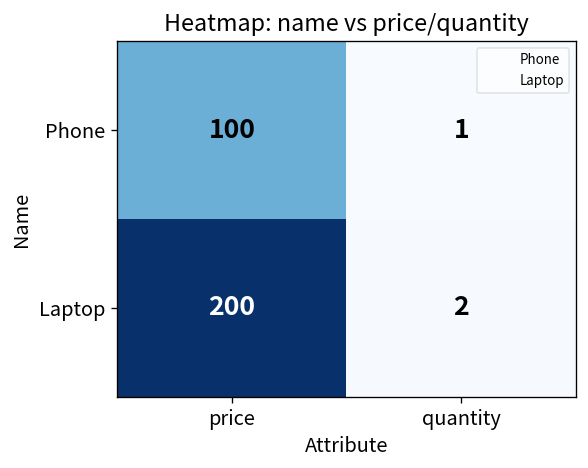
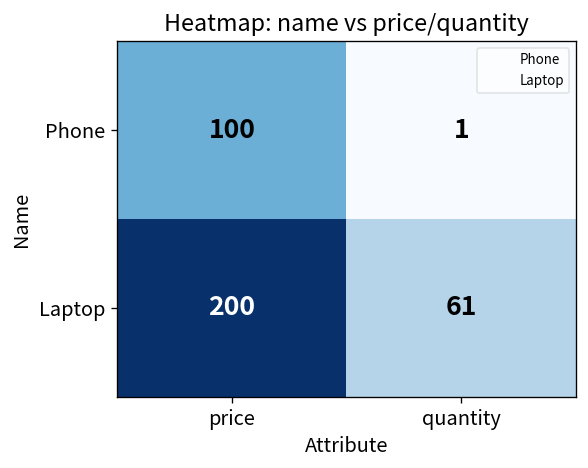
Laptop, quantity: 2 -> 61
